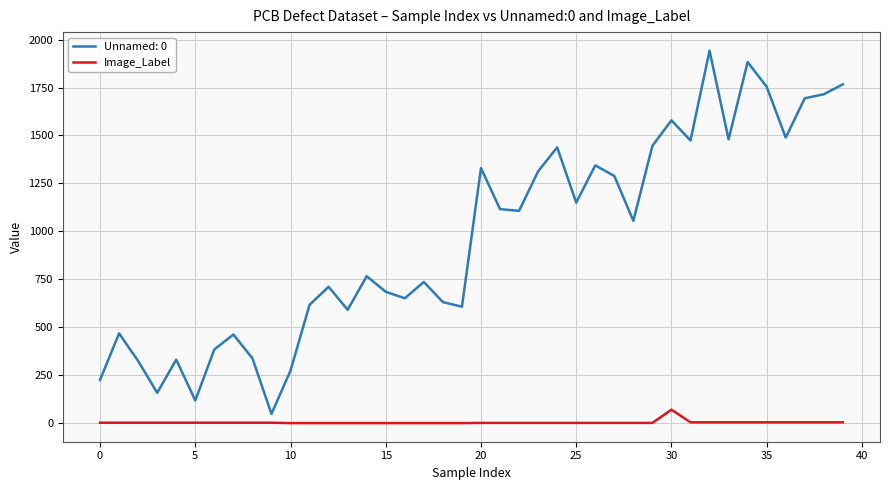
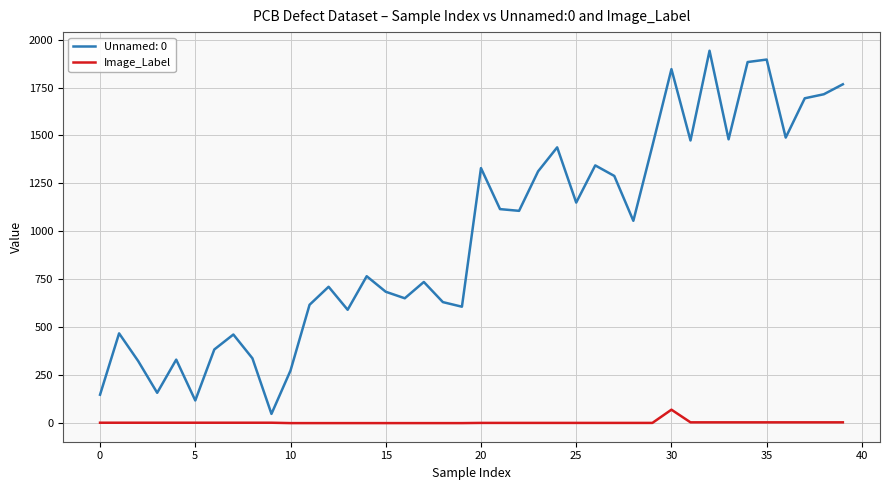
Unnamed: 0, 0: 230 -> 150
Unnamed: 0, 30: 1580 -> 1850
Unnamed: 0, 35: 1750 -> 1900
